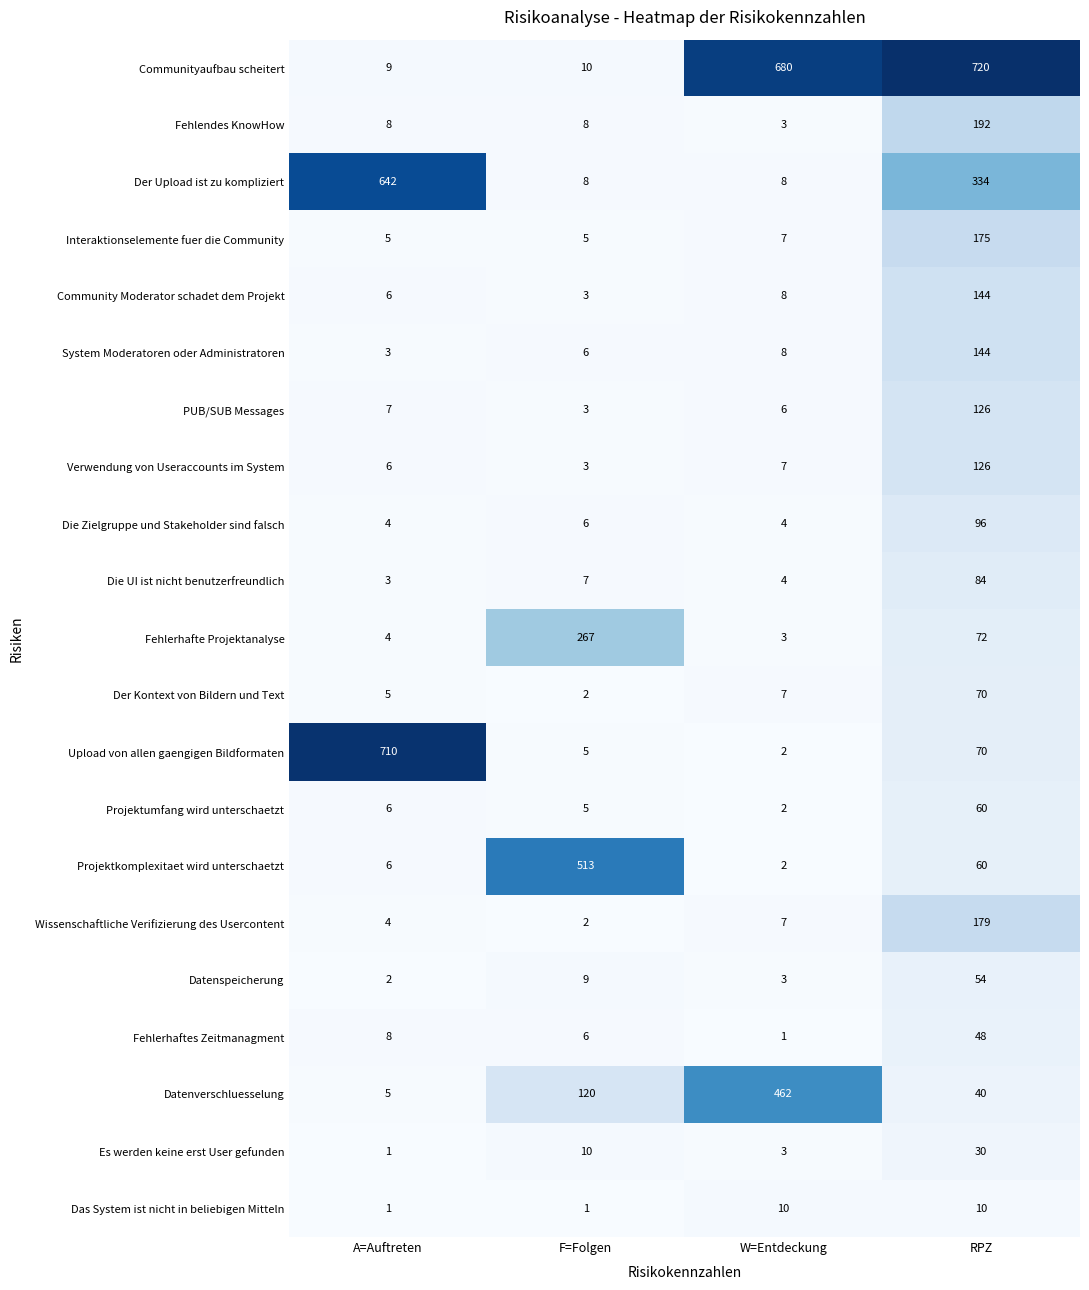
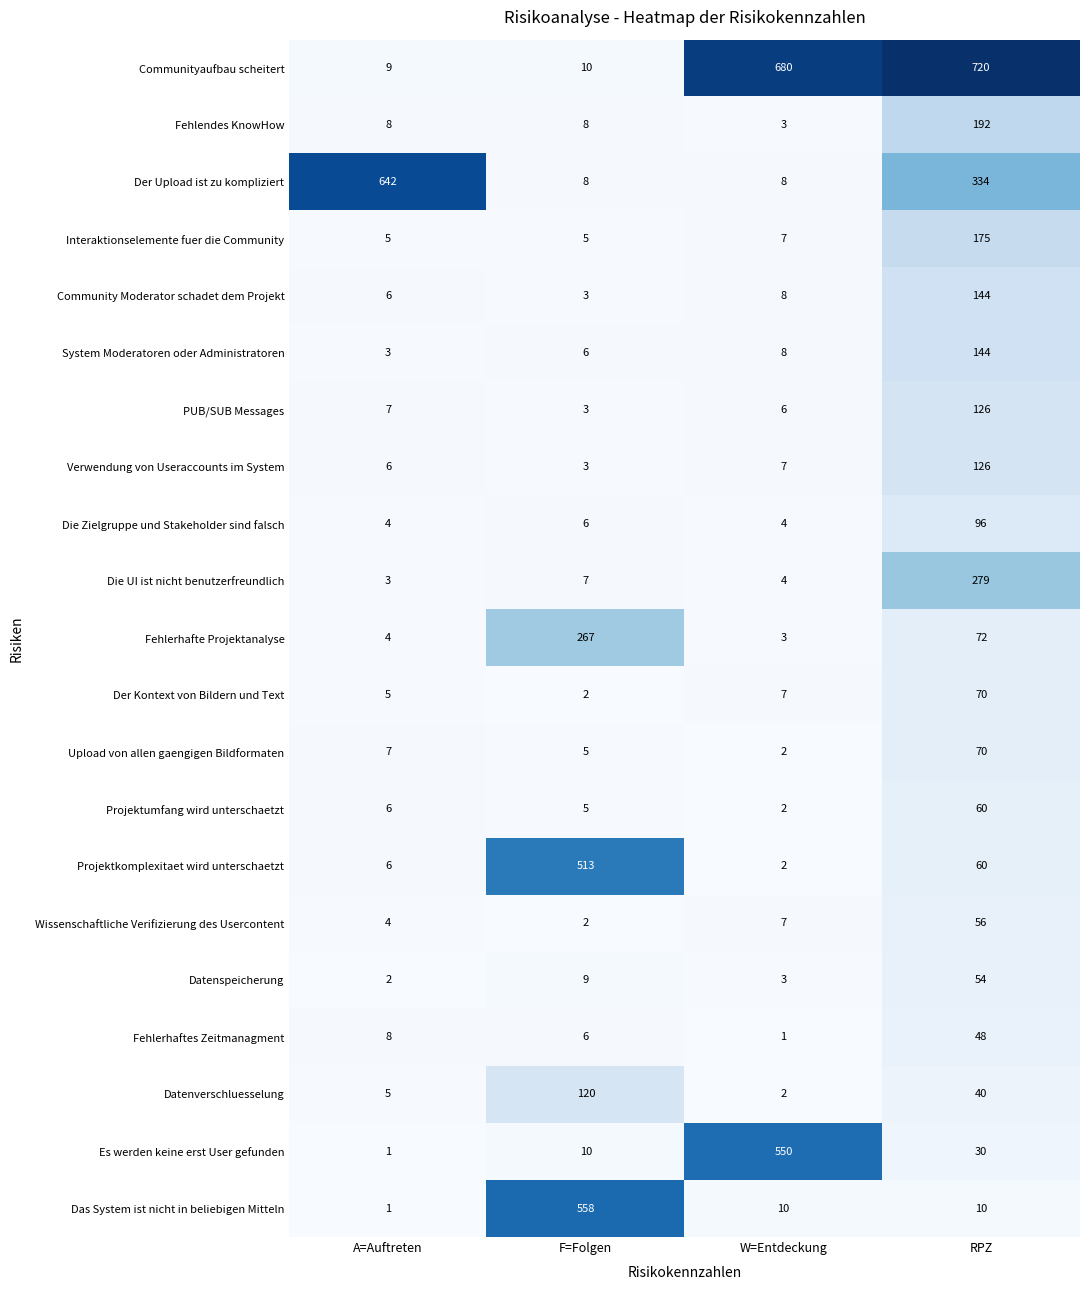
Die UI ist nicht benutzerfreundlich, RPZ: 84 -> 279
Upload von allen gaengigen Bildformaten, A=Auftreten: 710 -> 7
Wissenschaftliche Verifizierung des Usercontent, RPZ: 179 -> 56
Datenverschluesselung, W=Entdeckung: 462 -> 2
Es werden keine erst User gefunden, W=Entdeckung: 3 -> 550
Das System ist nicht in beliebigen Mitteln, F=Folgen: 1 -> 558
